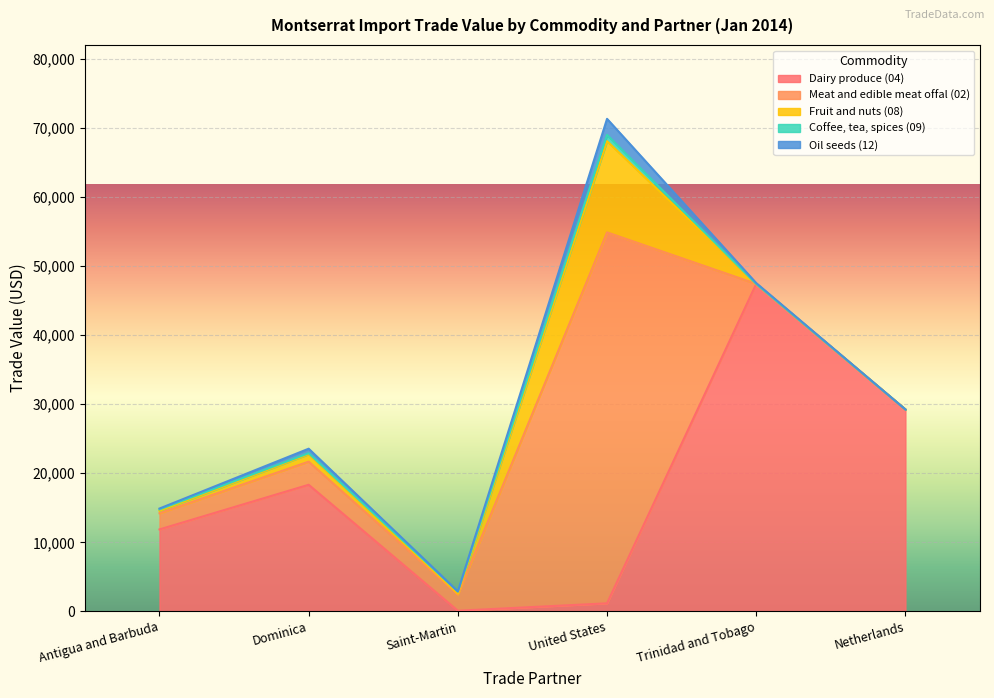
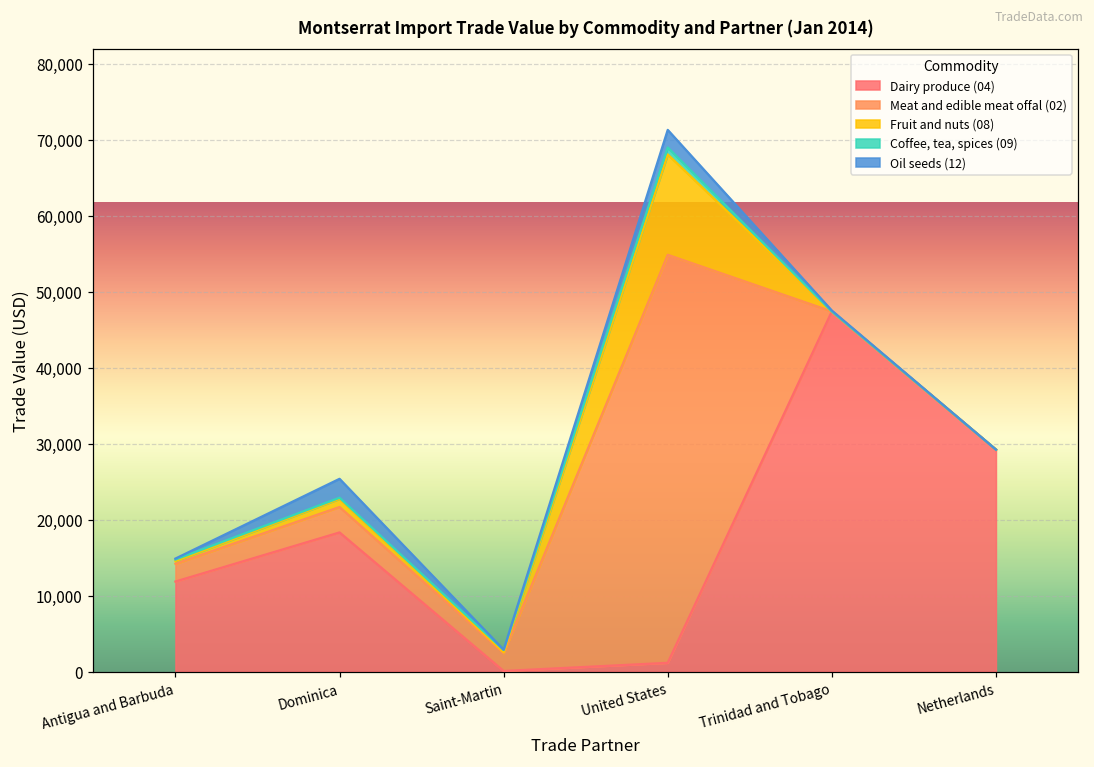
Oil seeds (12), Dominica: 1,000 -> 2,000
